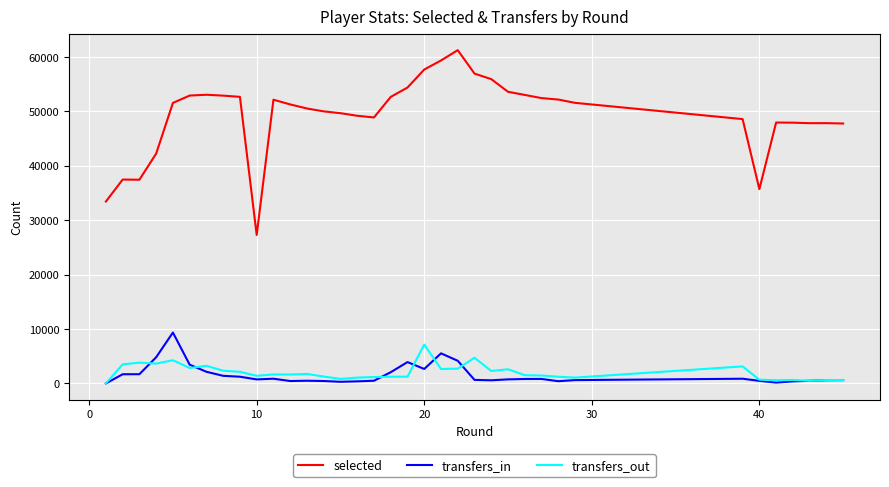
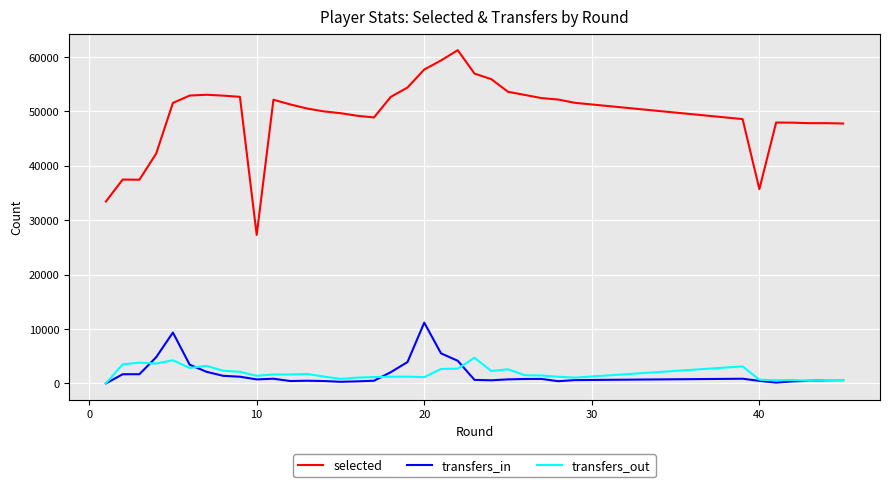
transfers_in, 20: 3000 -> 11000
transfers_out, 20: 7000 -> 1000
